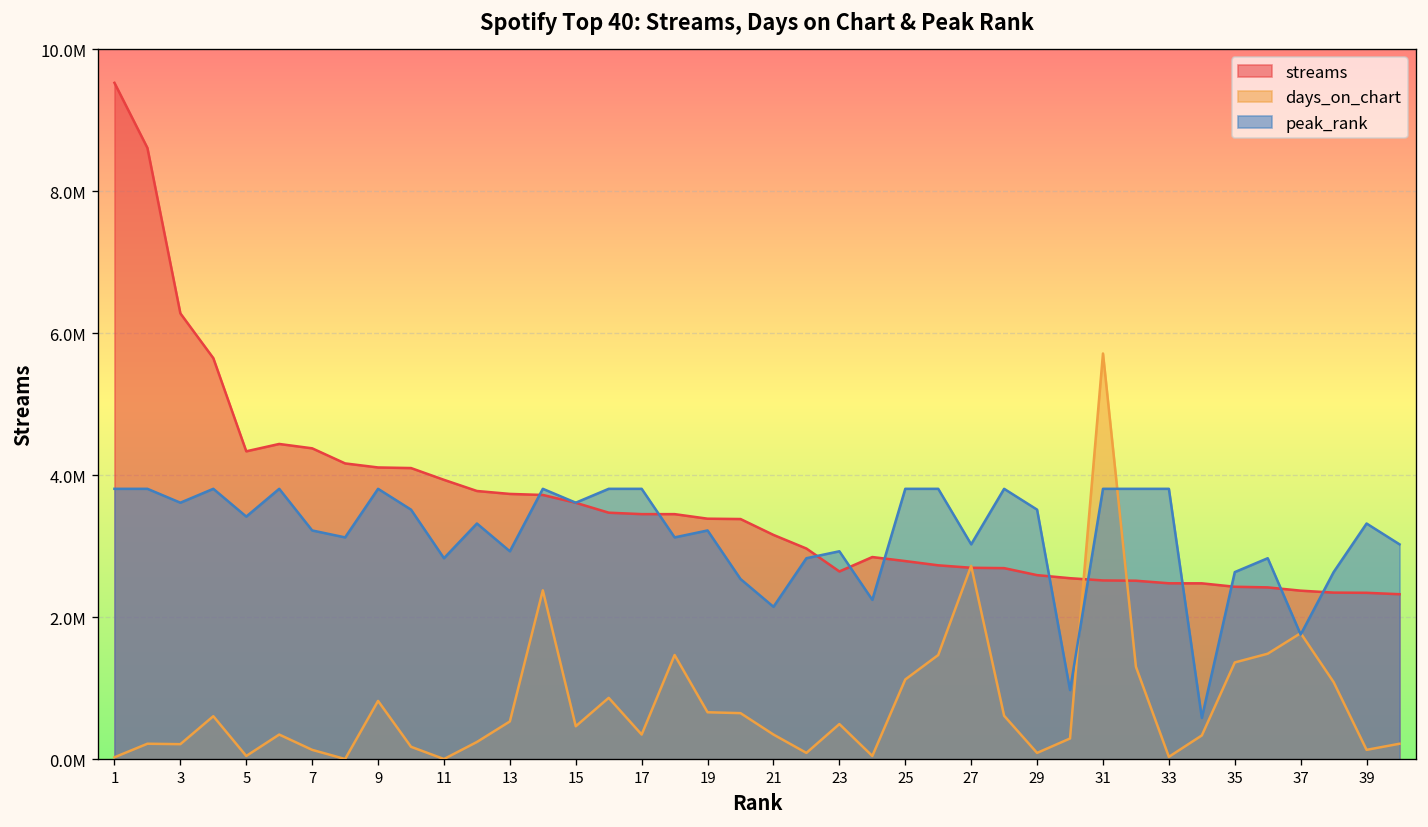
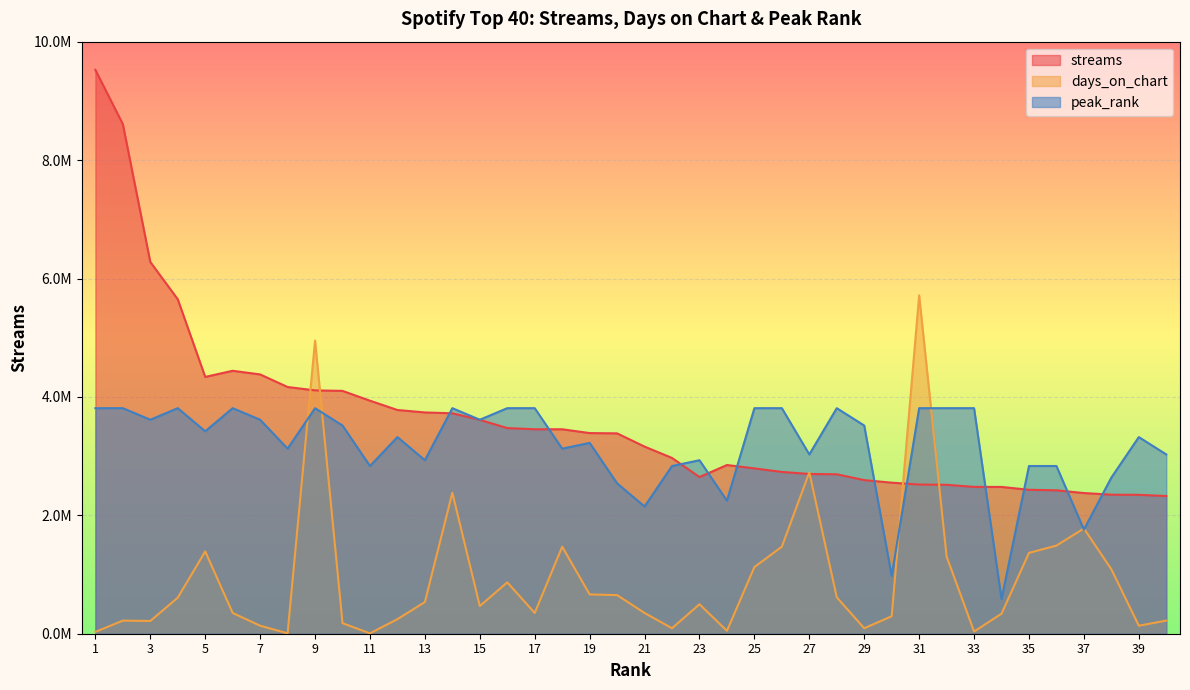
days_on_chart, 5: 0 -> 1400000
peak_rank, 7: 3200000 -> 3600000
days_on_chart, 9: 800000 -> 5000000
peak_rank, 35: 2600000 -> 2800000
